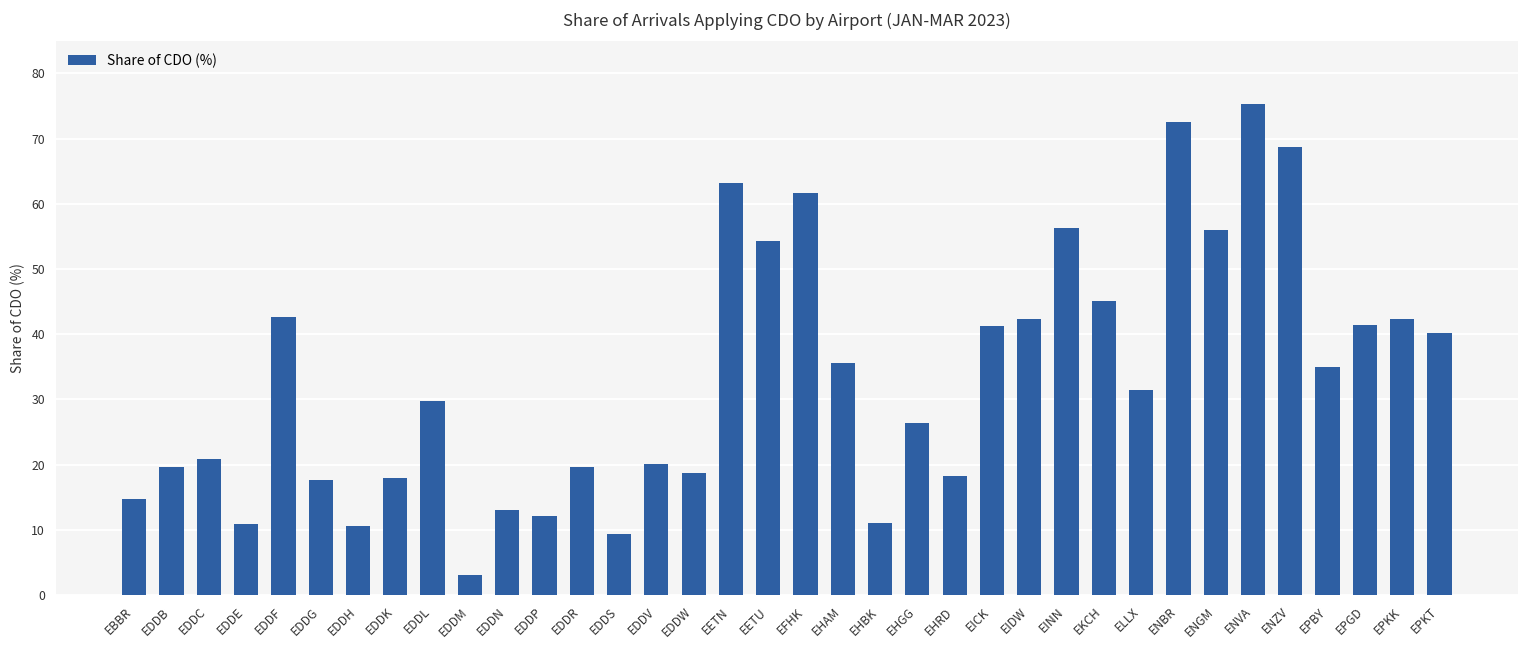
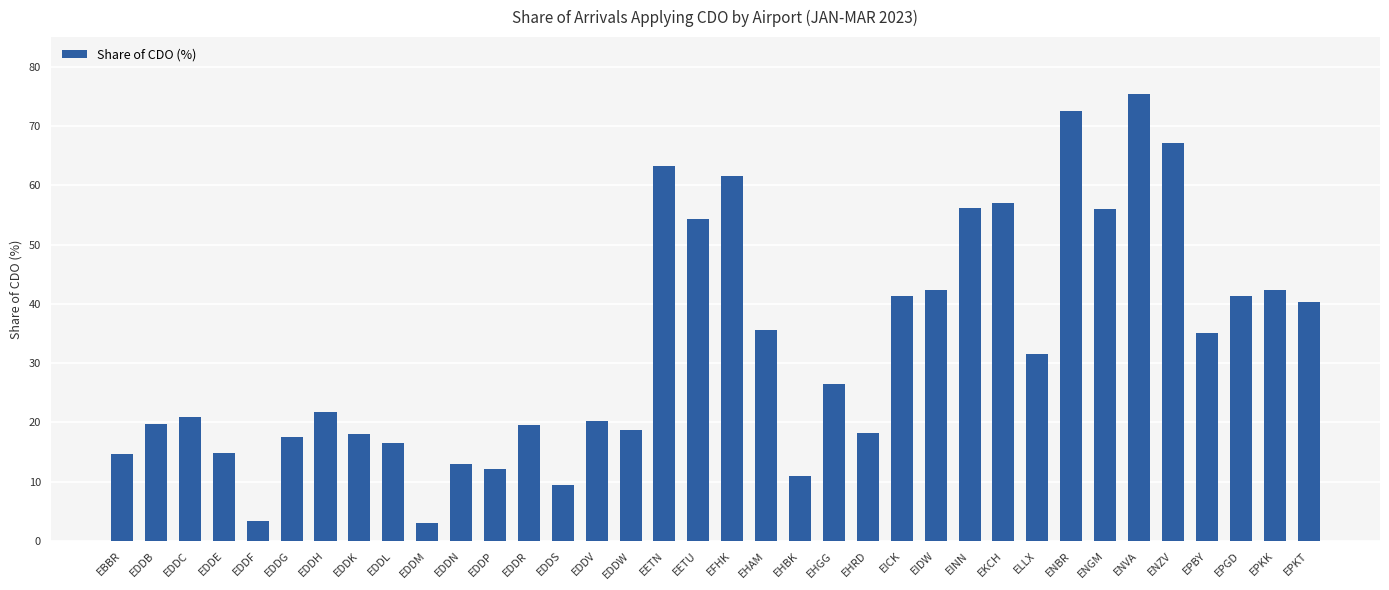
EDDE: 11 -> 15
EDDF: 43 -> 3
EDDH: 11 -> 22
EDDL: 30 -> 17
EKCH: 45 -> 57
ENZV: 69 -> 67
